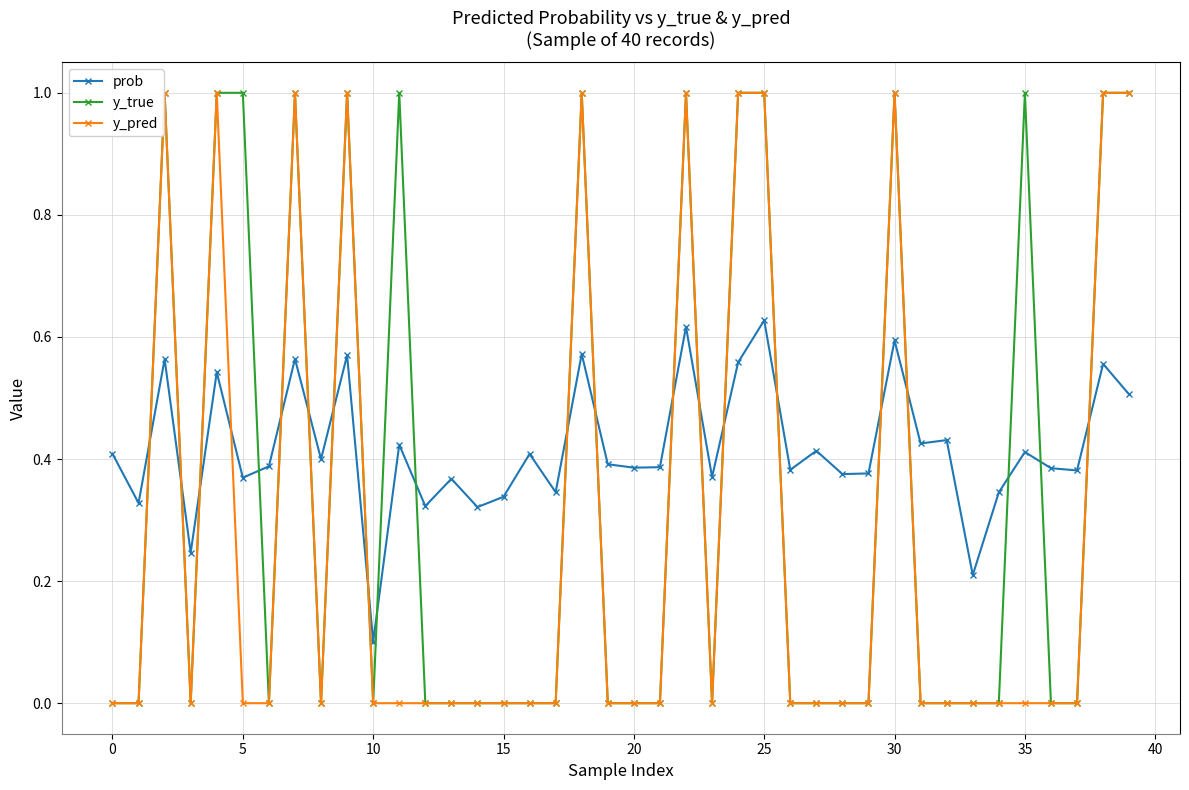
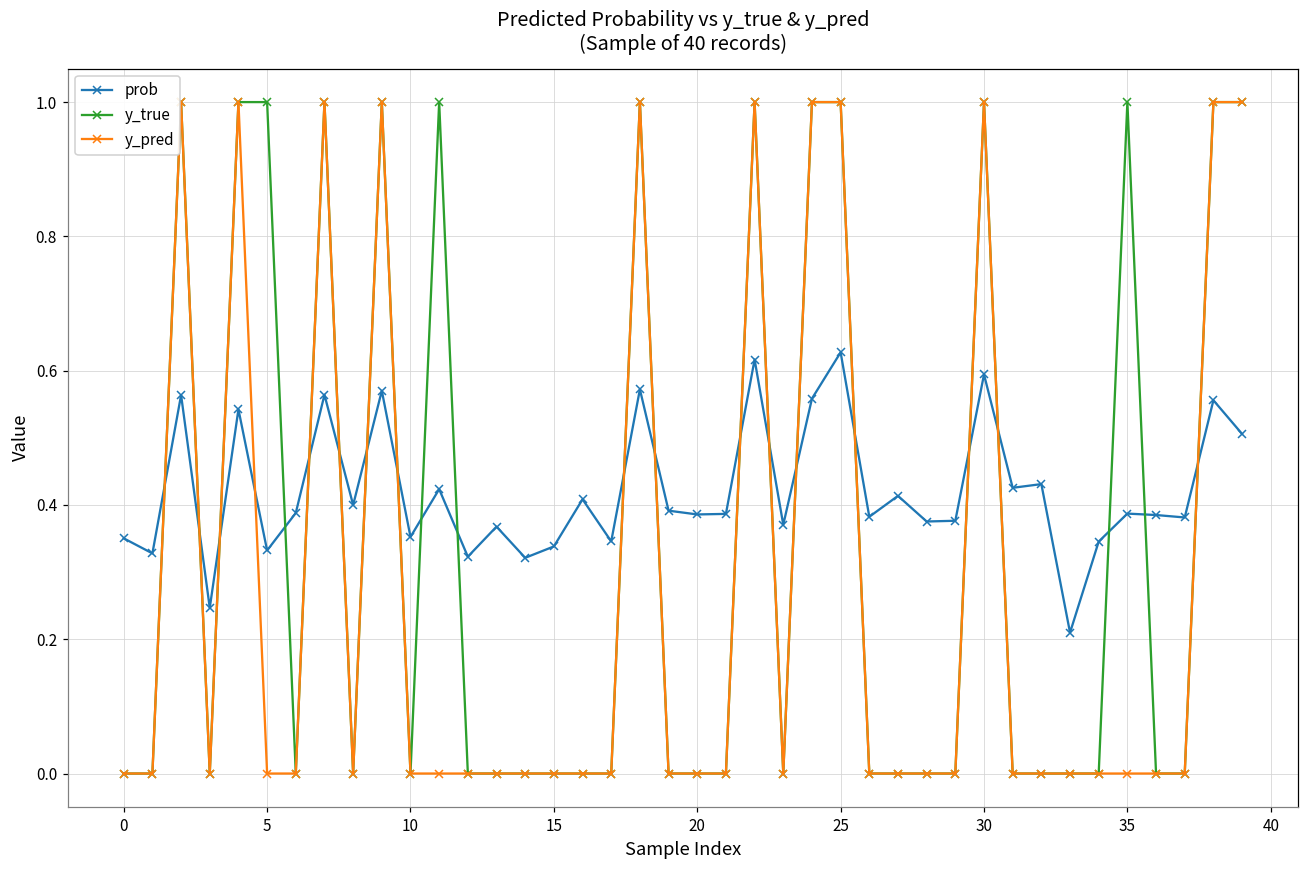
prob, 0: 0.41 -> 0.35
prob, 5: 0.37 -> 0.33
prob, 10: 0.10 -> 0.35
prob, 35: 0.41 -> 0.39
